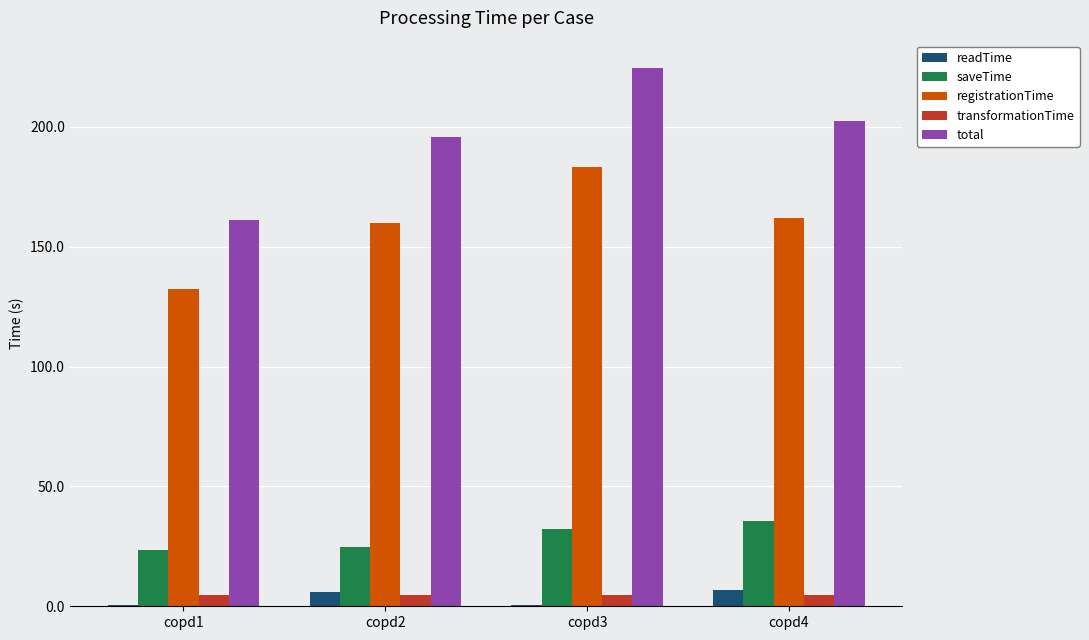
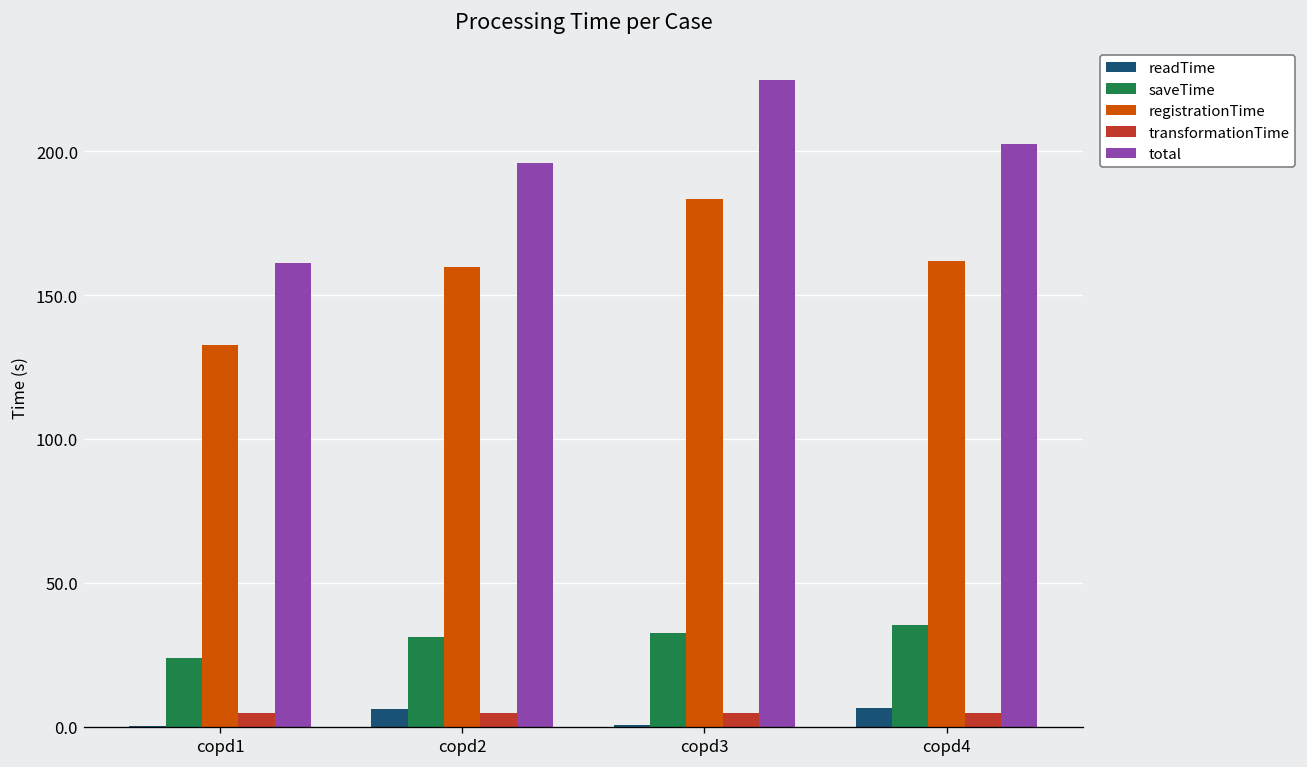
saveTime, copd2: 25 -> 31
